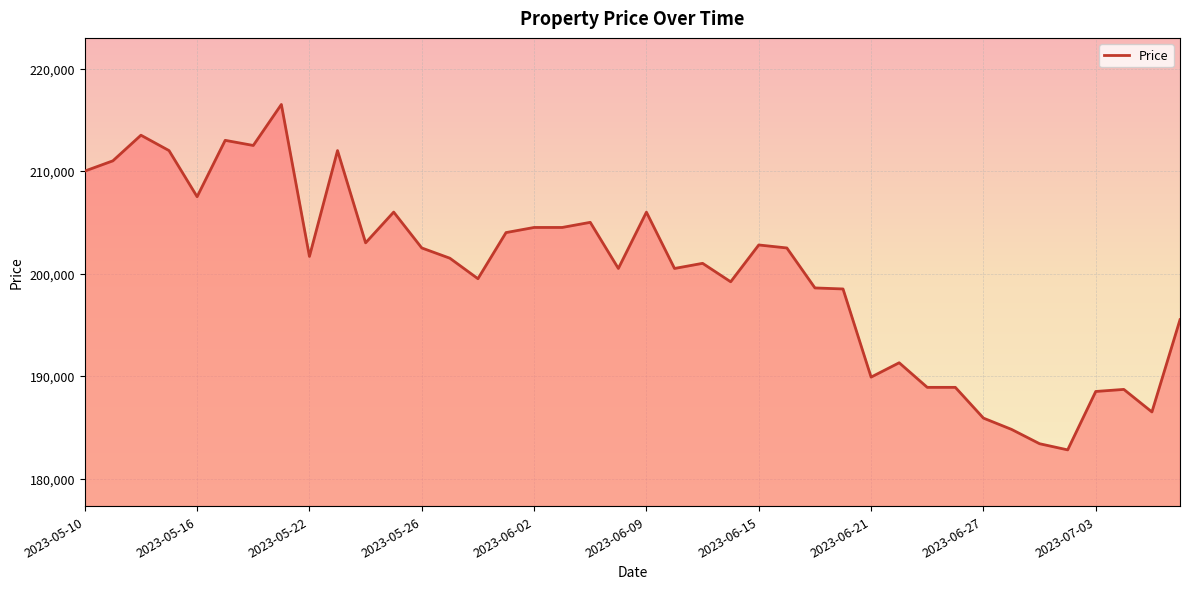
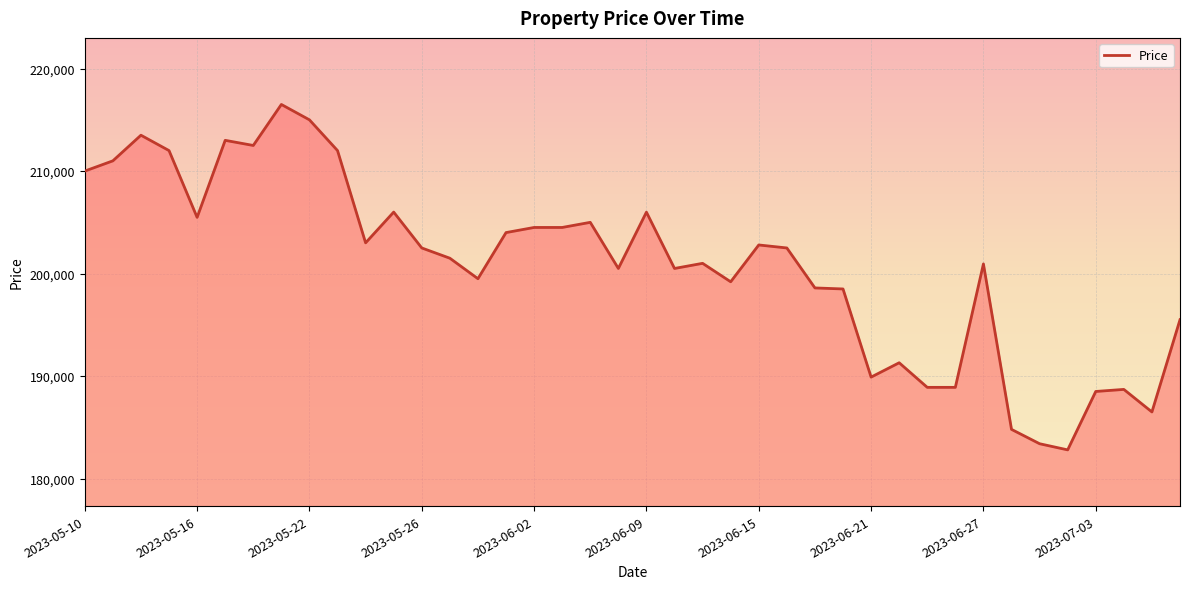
2023-05-16: 207,500 -> 205,500
2023-05-22: 201,700 -> 215,000
2023-06-27: 185,900 -> 200,900
